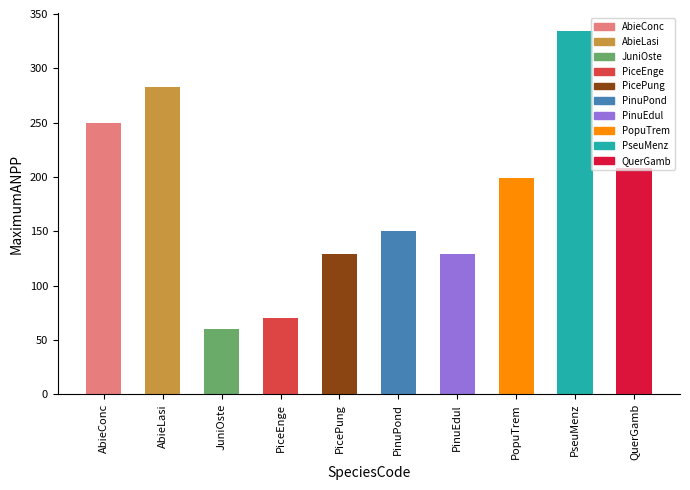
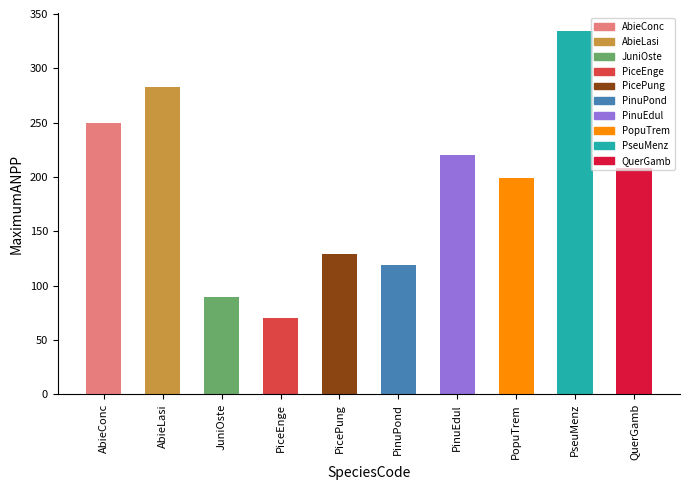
JuniOste: 60 -> 90
PinuPond: 150 -> 119
PinuEdul: 129 -> 220
